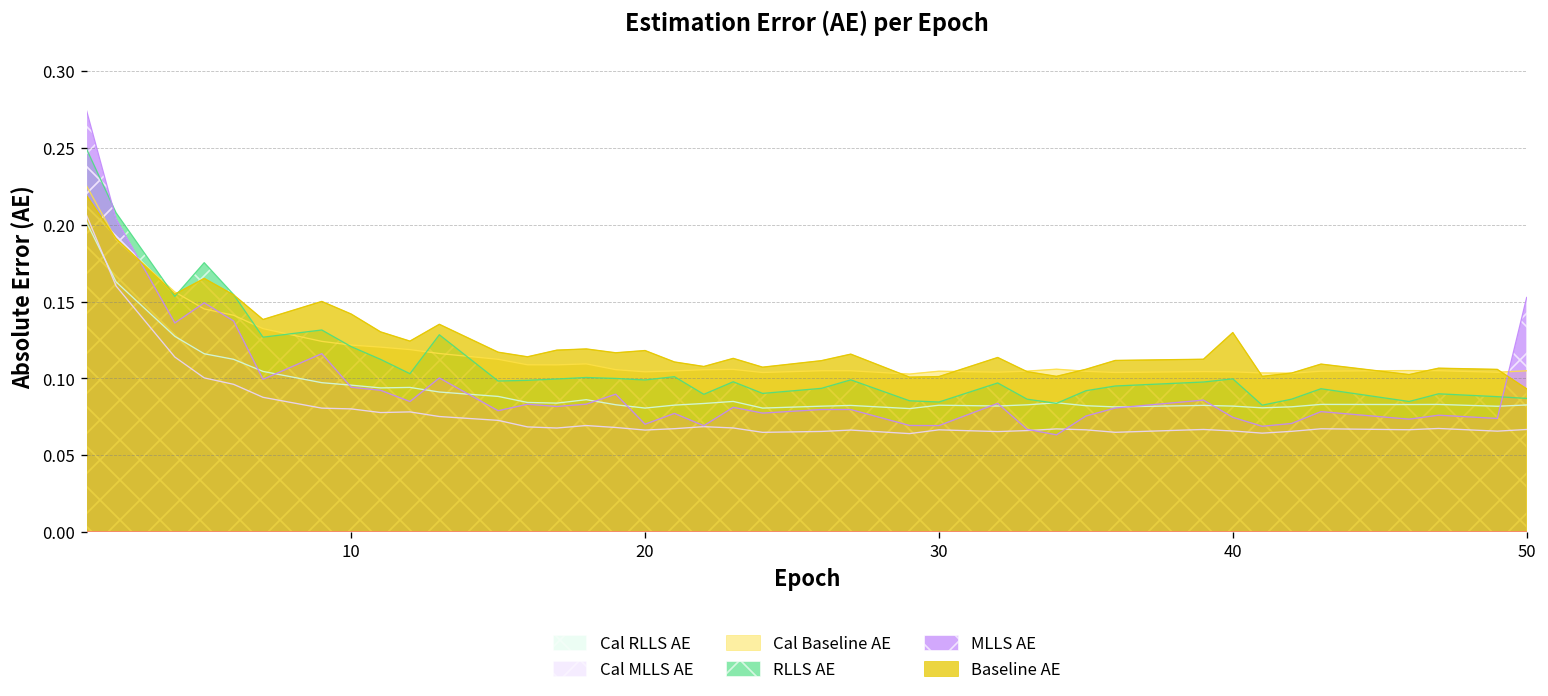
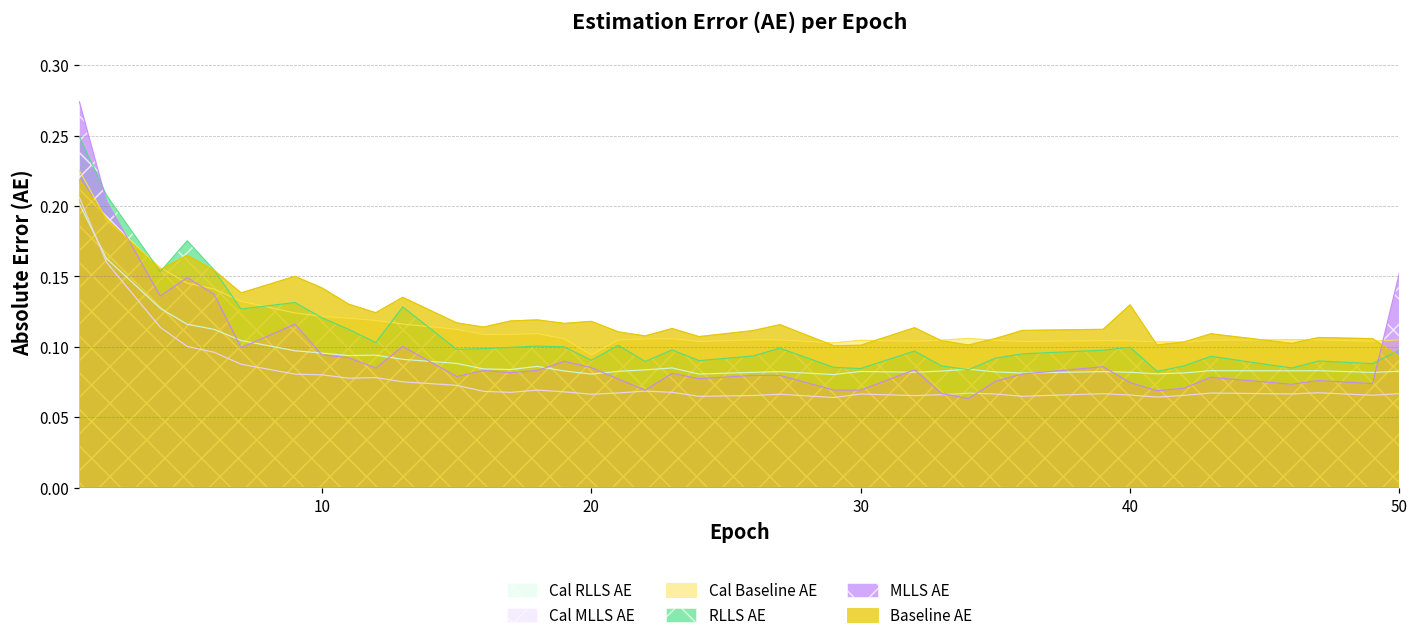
Cal Baseline AE, 20: 0.104 -> 0.094
RLLS AE, 20: 0.099 -> 0.090
MLLS AE, 20: 0.070 -> 0.085
RLLS AE, 50: 0.087 -> 0.098
